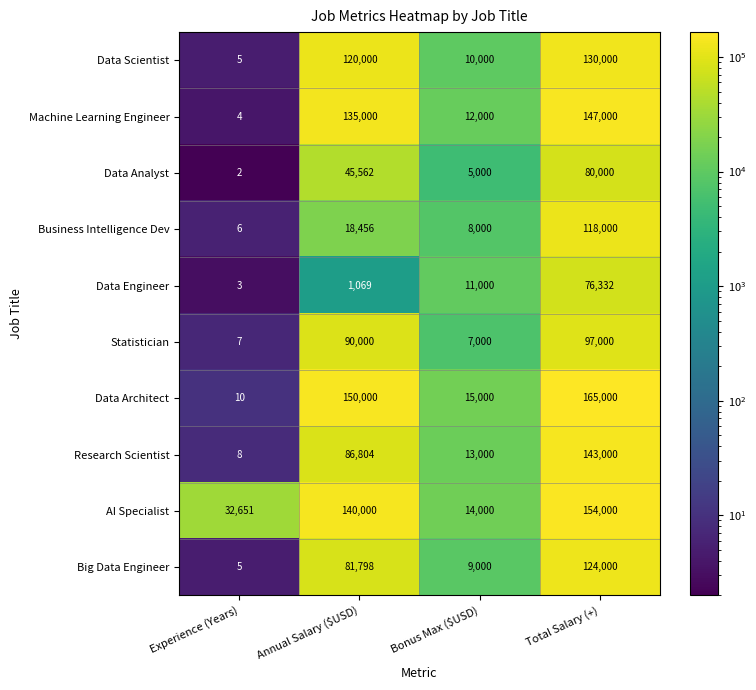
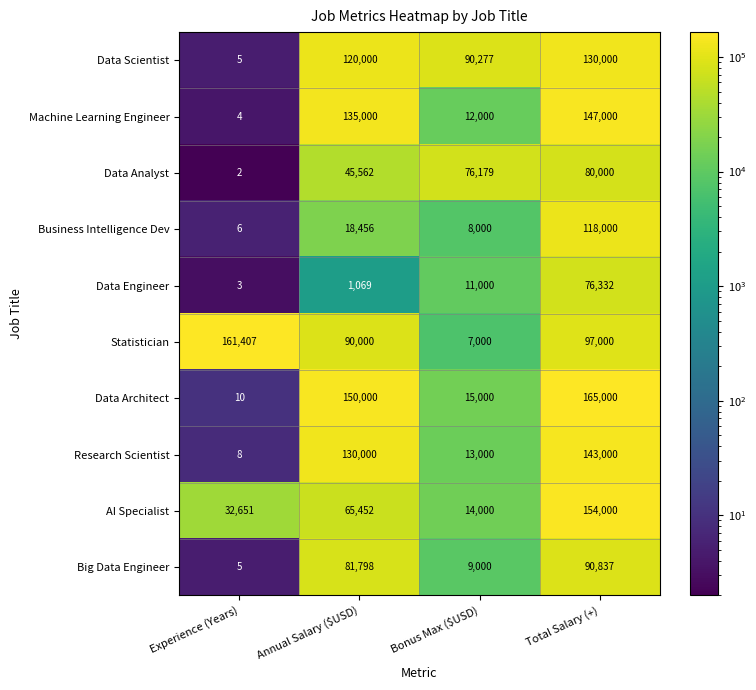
Data Scientist, Bonus Max ($USD): 10,000 -> 90,277
Data Analyst, Bonus Max ($USD): 5,000 -> 76,179
Statistician, Experience (Years): 7 -> 161,407
Research Scientist, Annual Salary ($USD): 86,804 -> 130,000
AI Specialist, Annual Salary ($USD): 140,000 -> 65,452
Big Data Engineer, Total Salary (+): 124,000 -> 90,837
